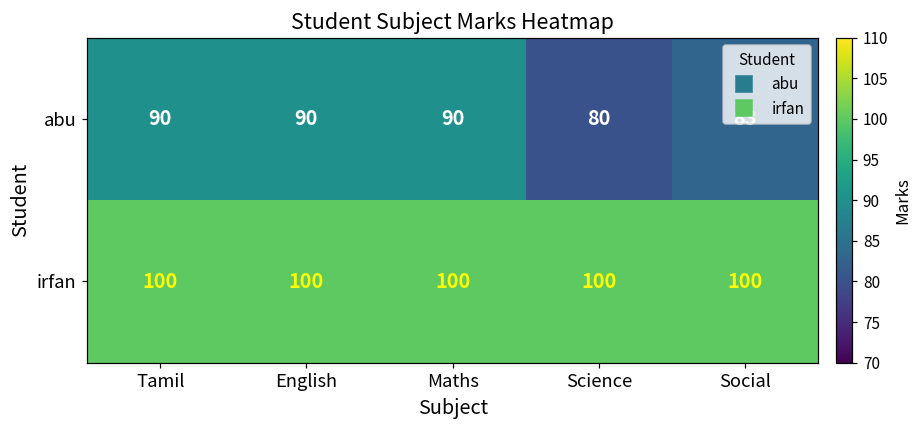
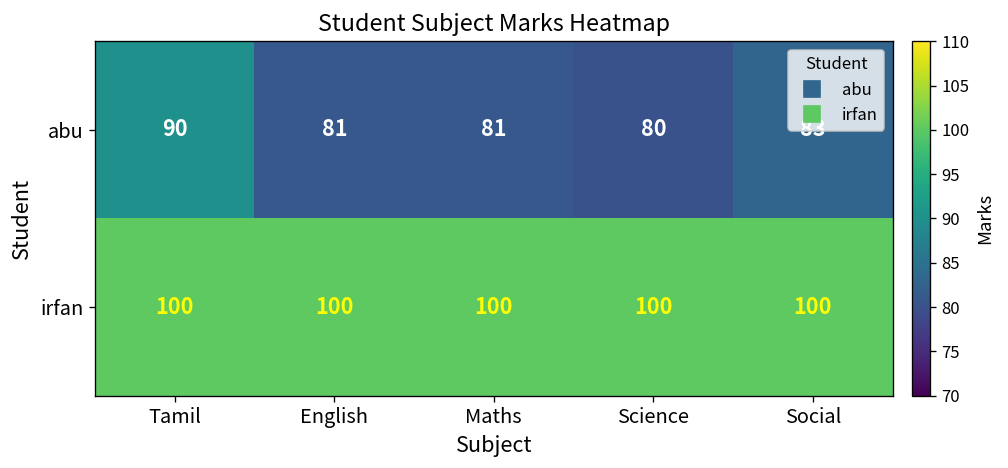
abu, English: 90 -> 81
abu, Maths: 90 -> 81
